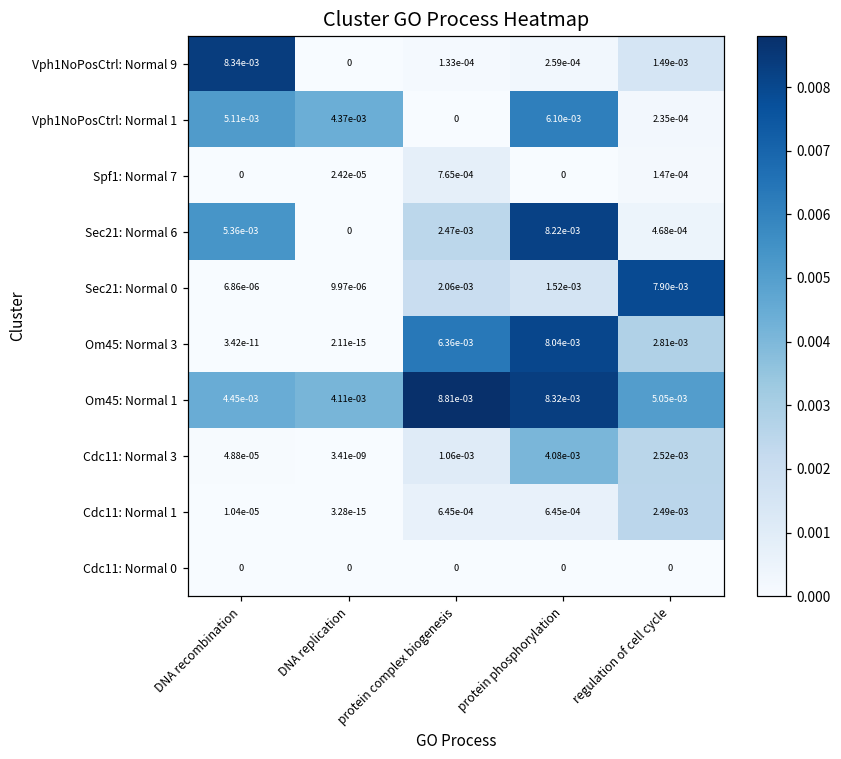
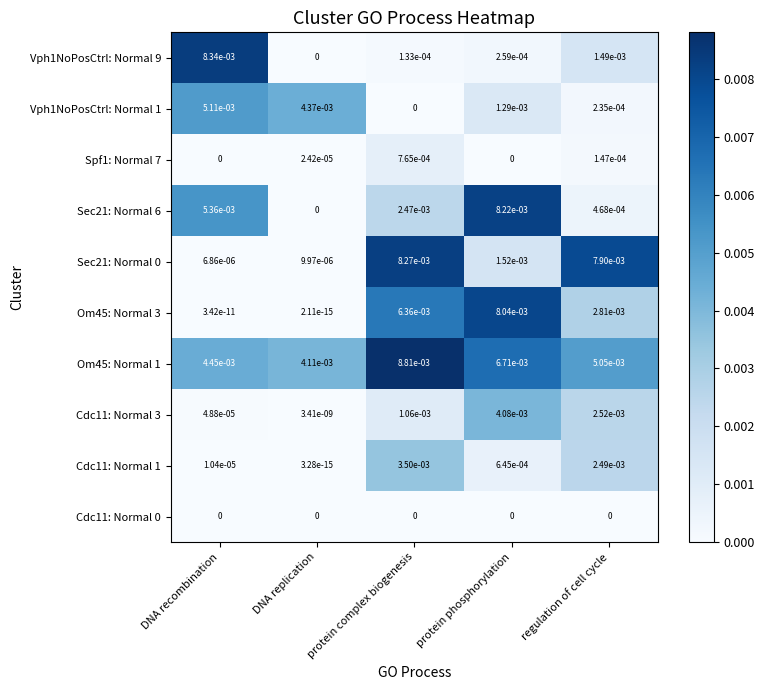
Vph1NoPosCtrl: Normal 1, protein phosphorylation: 6.10e-03 -> 1.29e-03
Sec21: Normal 0, protein complex biogenesis: 2.06e-03 -> 8.27e-03
Om45: Normal 1, protein phosphorylation: 8.32e-03 -> 6.71e-03
Cdc11: Normal 1, protein complex biogenesis: 6.45e-04 -> 3.50e-03
